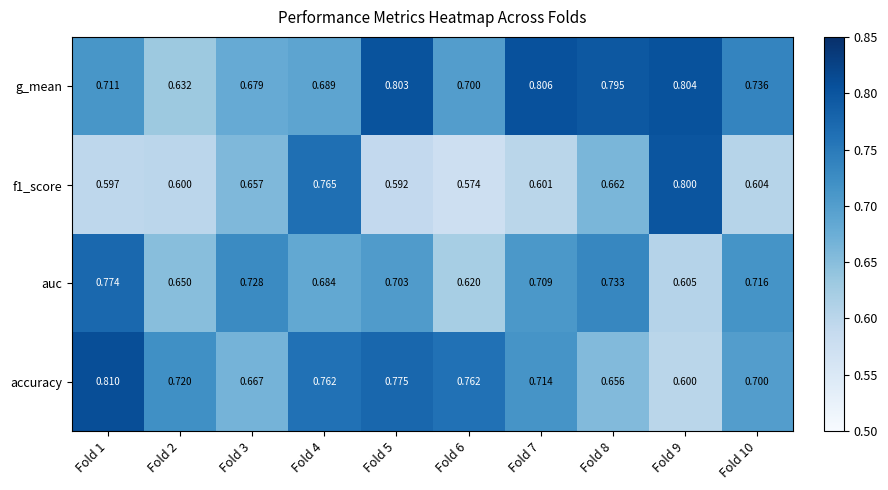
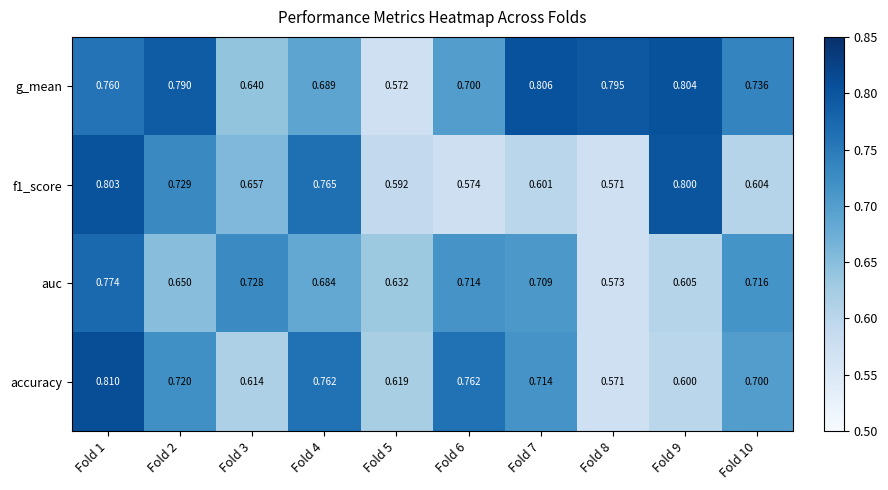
g_mean, Fold 1: 0.711 -> 0.760
g_mean, Fold 2: 0.632 -> 0.790
g_mean, Fold 3: 0.679 -> 0.640
g_mean, Fold 5: 0.803 -> 0.572
f1_score, Fold 1: 0.597 -> 0.803
f1_score, Fold 2: 0.600 -> 0.729
f1_score, Fold 8: 0.662 -> 0.571
auc, Fold 5: 0.703 -> 0.632
auc, Fold 6: 0.620 -> 0.714
auc, Fold 8: 0.733 -> 0.573
accuracy, Fold 3: 0.667 -> 0.614
accuracy, Fold 5: 0.775 -> 0.619
accuracy, Fold 8: 0.656 -> 0.571
